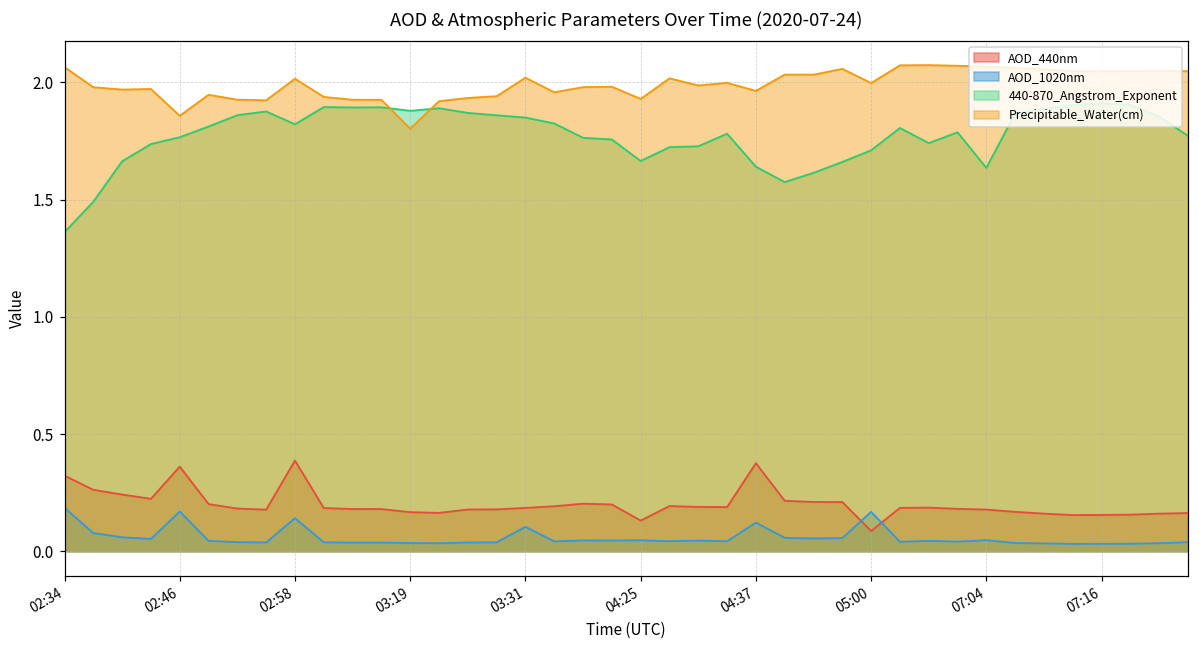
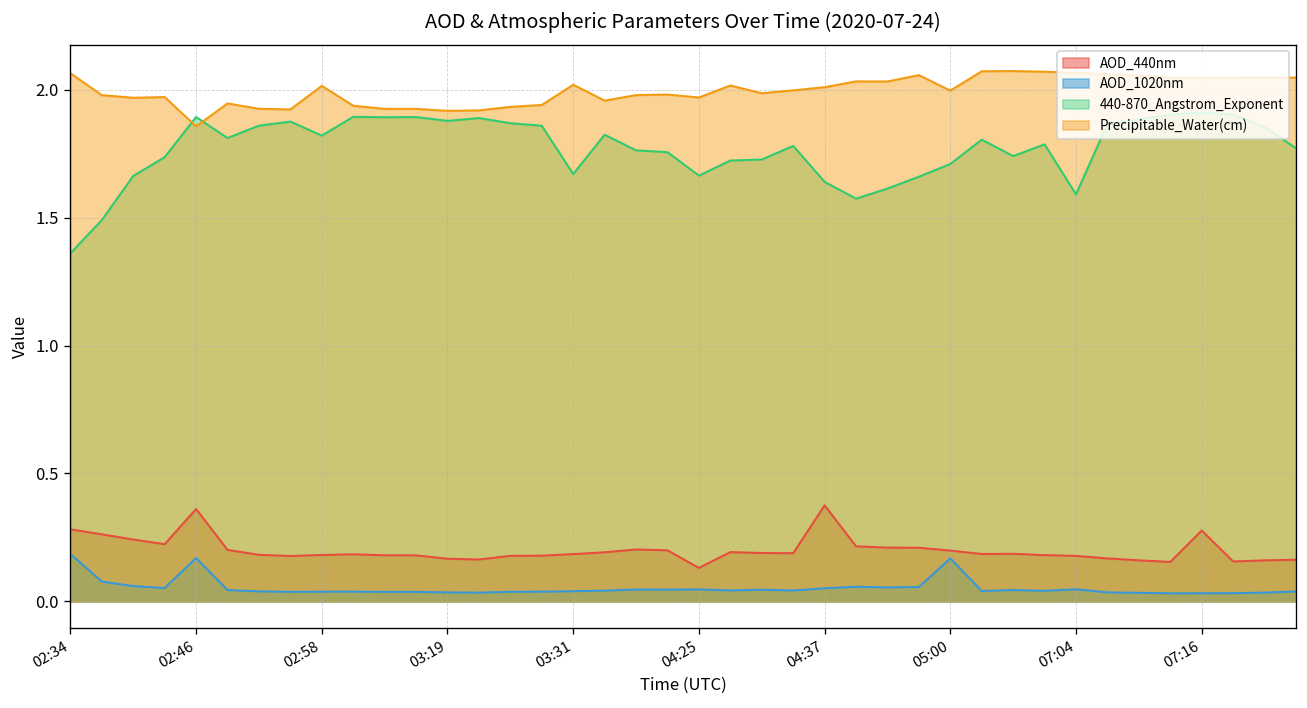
AOD_440nm, 02:34: 0.32 -> 0.28
440-870_Angstrom_Exponent, 02:46: 1.77 -> 1.89
AOD_440nm, 02:58: 0.39 -> 0.18
AOD_1020nm, 02:58: 0.14 -> 0.04
Precipitable_Water(cm), 03:19: 1.80 -> 1.92
AOD_1020nm, 03:31: 0.10 -> 0.04
440-870_Angstrom_Exponent, 03:31: 1.85 -> 1.67
Precipitable_Water(cm), 04:25: 1.93 -> 1.97
AOD_1020nm, 04:37: 0.12 -> 0.05
Precipitable_Water(cm), 04:37: 1.96 -> 2.01
AOD_440nm, 05:00: 0.09 -> 0.20
440-870_Angstrom_Exponent, 07:04: 1.64 -> 1.59
AOD_440nm, 07:16: 0.15 -> 0.28
